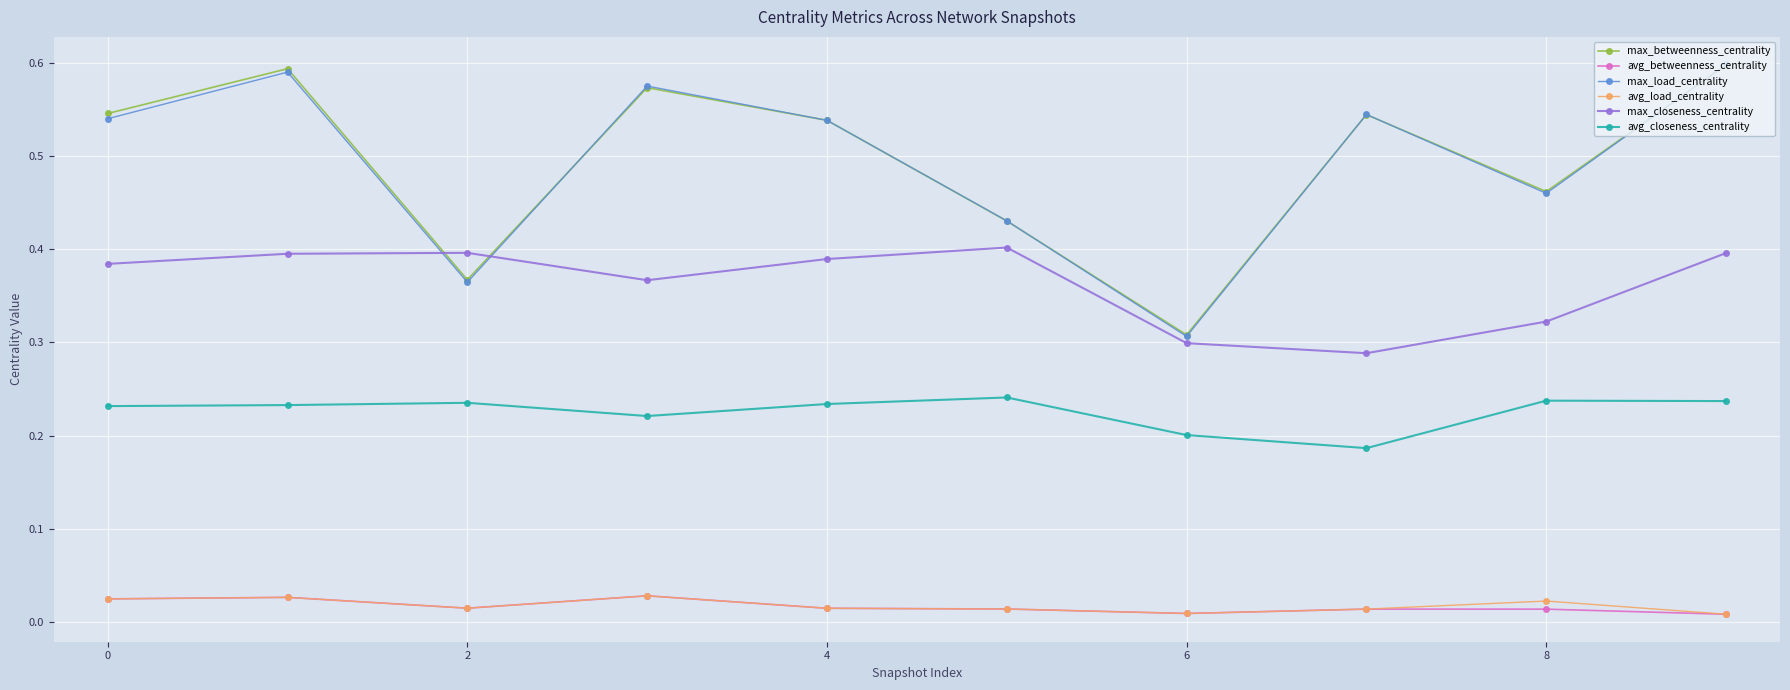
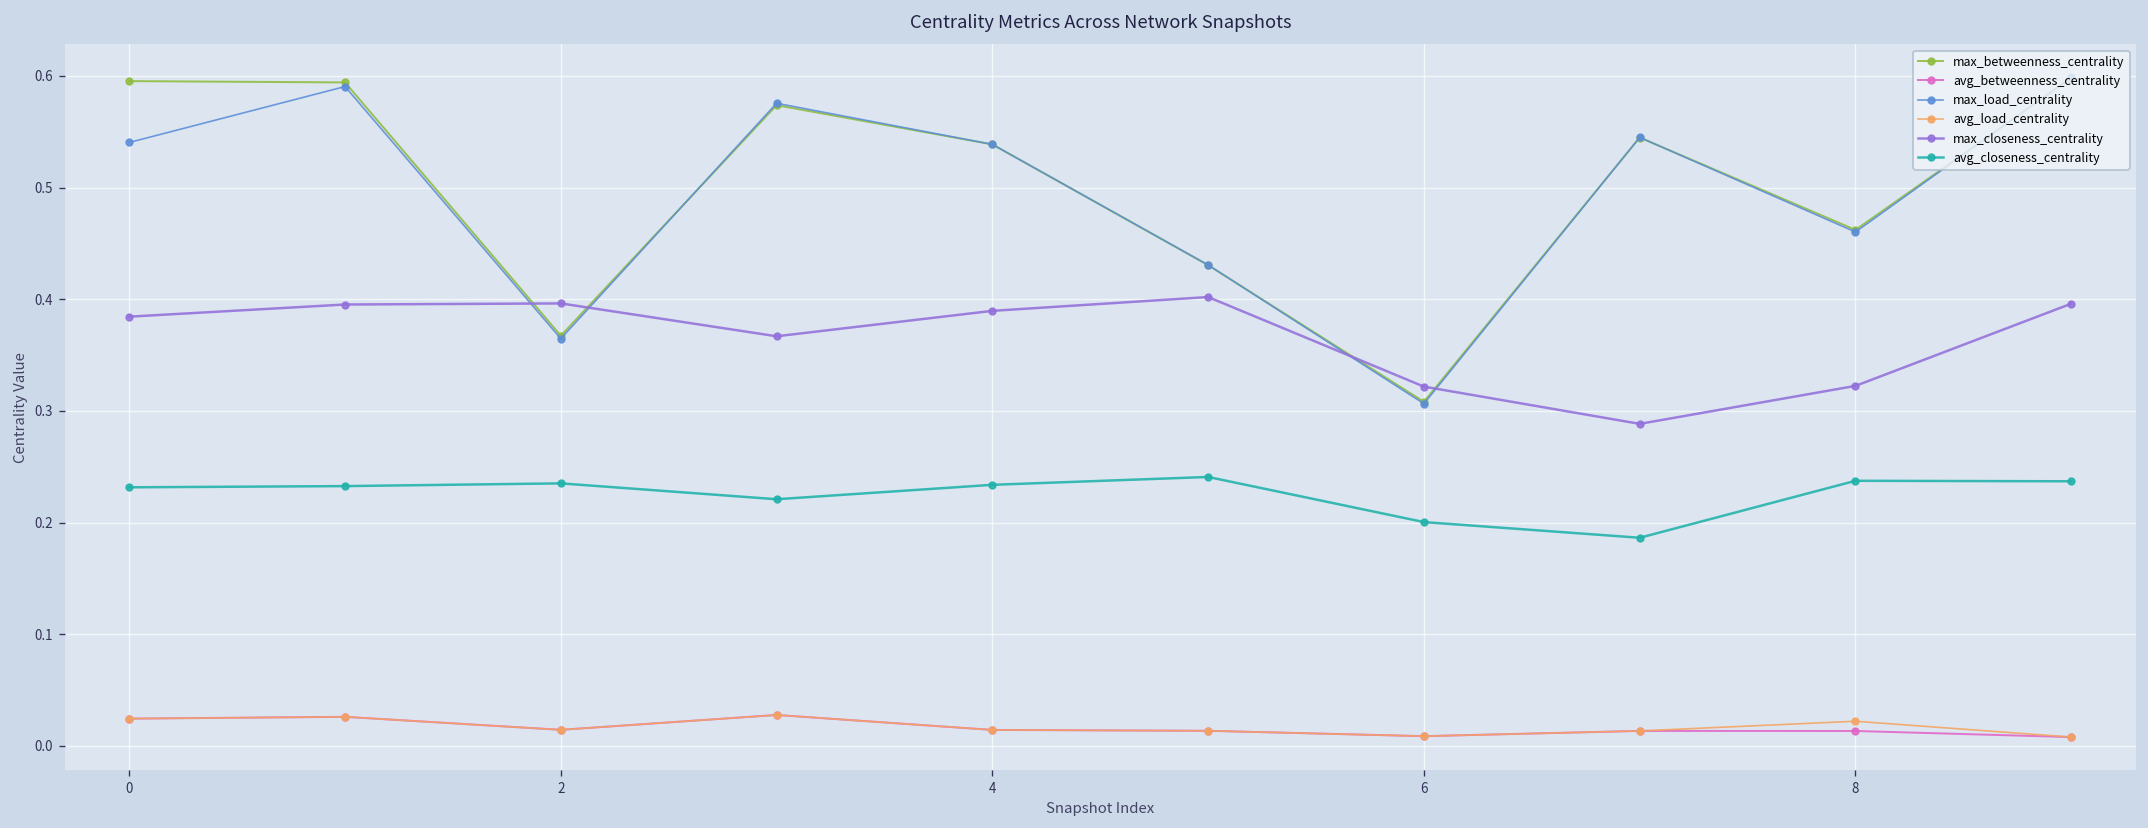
max_betweenness_centrality, 0: 0.55 -> 0.60
max_closeness_centrality, 6: 0.30 -> 0.32
